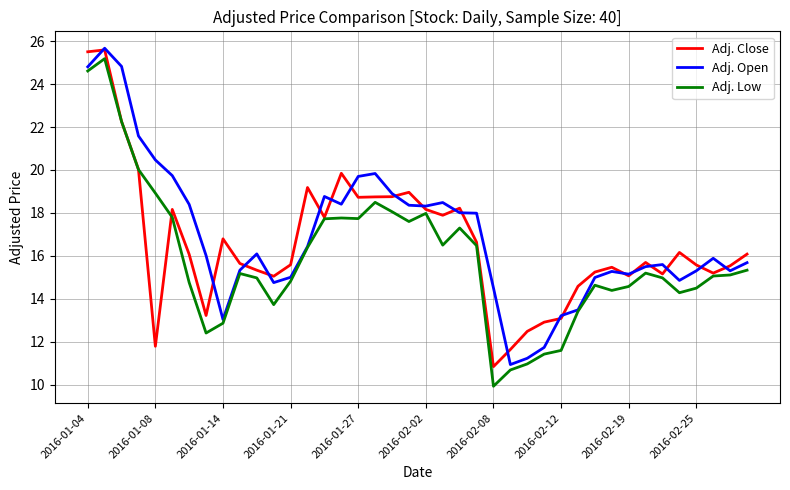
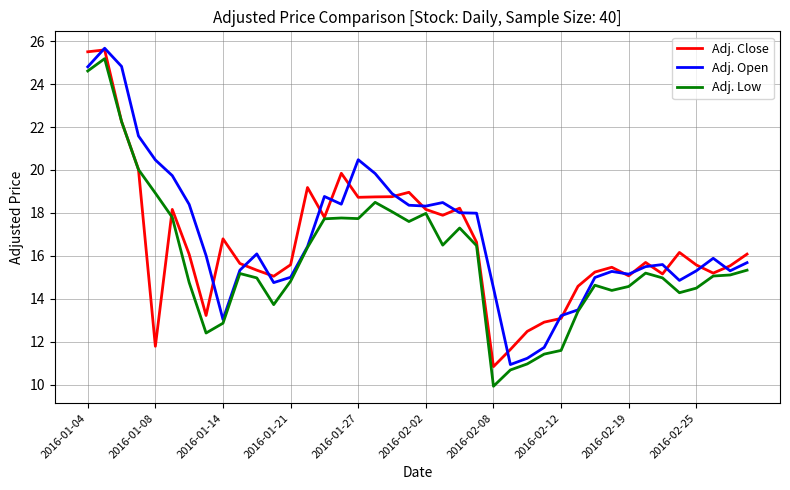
Adj. Open, 2016-01-27: 19.7 -> 20.5
